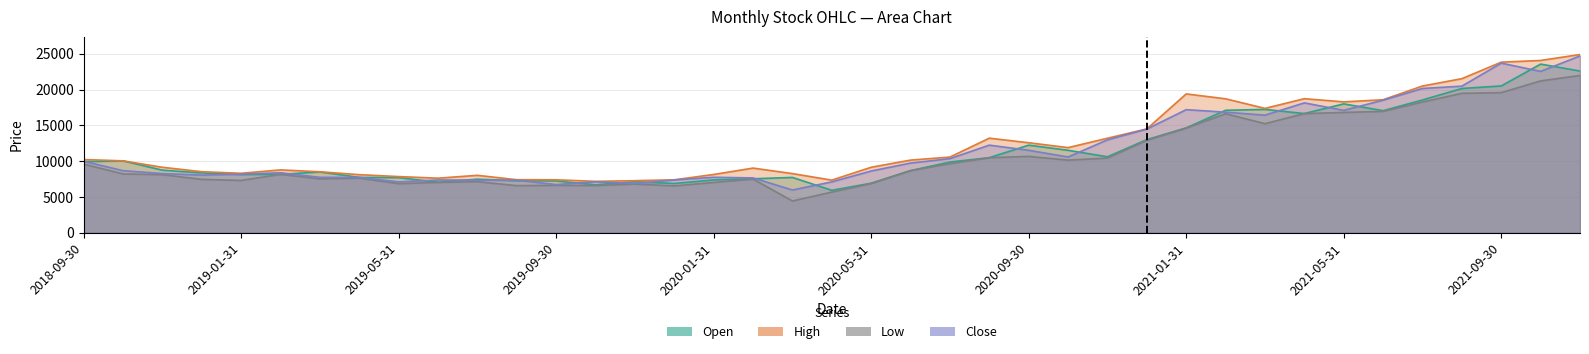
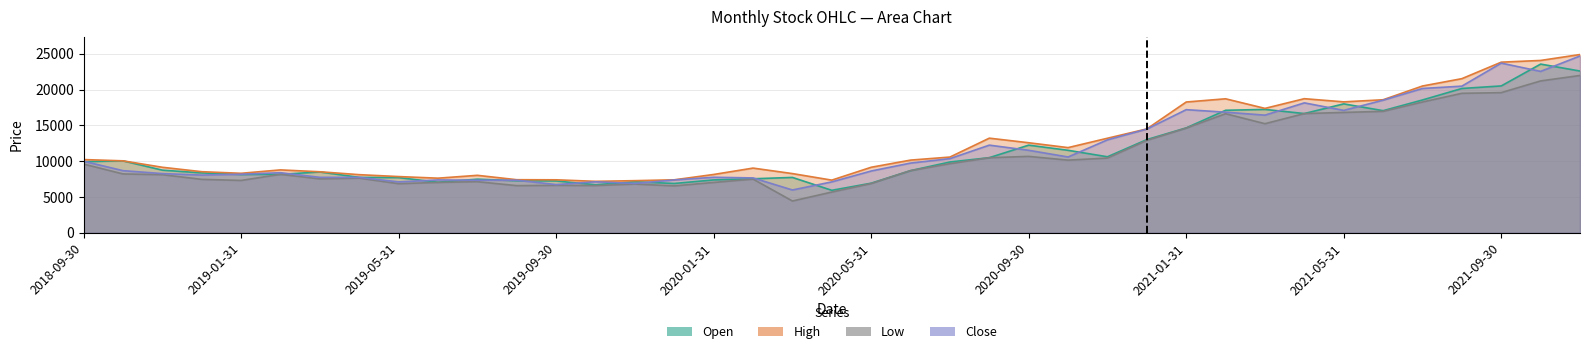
High, 2021-01-31: 19000 -> 18000
